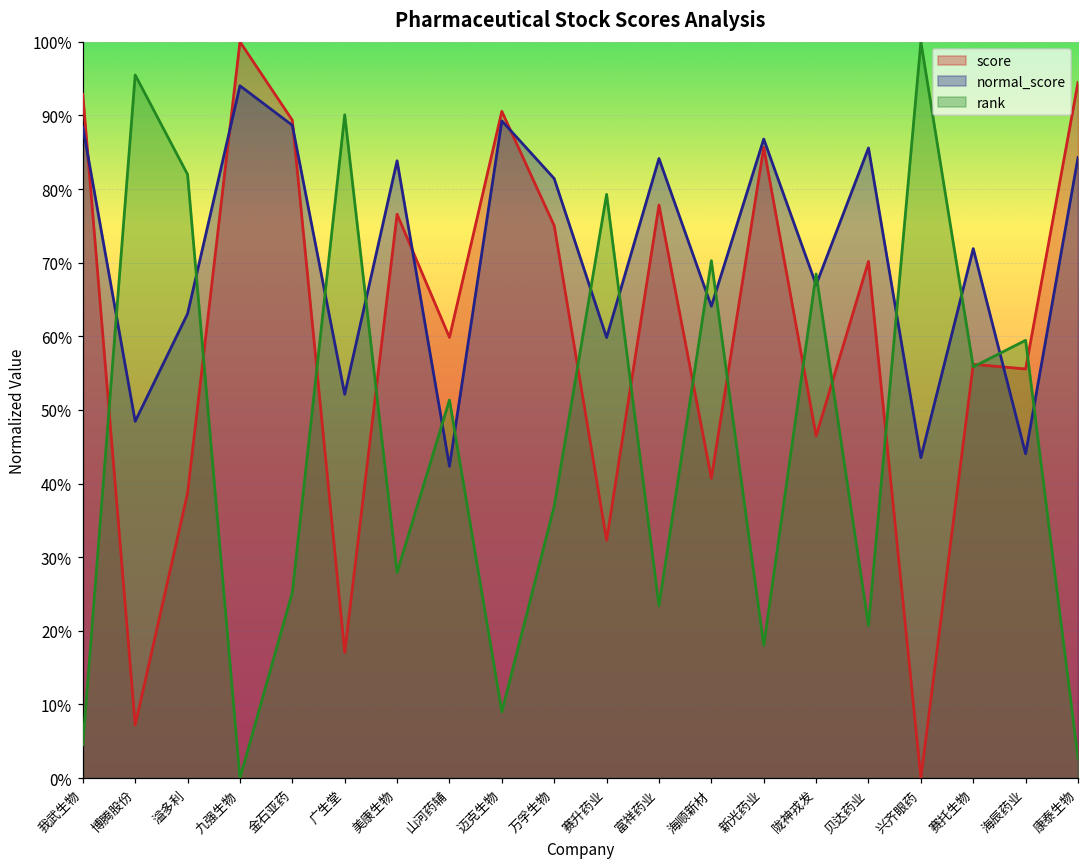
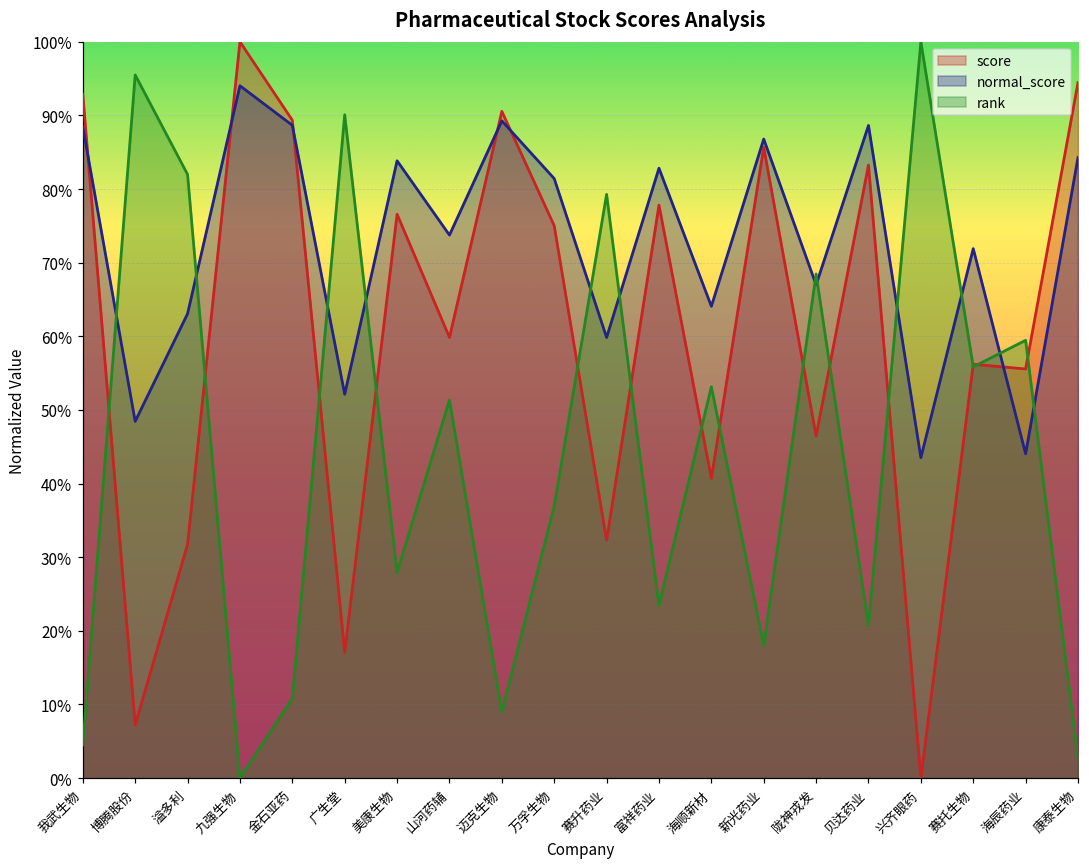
score, 溢多利: 39% -> 32%
rank, 金石亚药: 25% -> 11%
normal_score, 山河药辅: 42% -> 74%
normal_score, 富祥药业: 84% -> 83%
rank, 海顺新材: 70% -> 53%
score, 贝达药业: 70% -> 83%
normal_score, 贝达药业: 86% -> 89%
